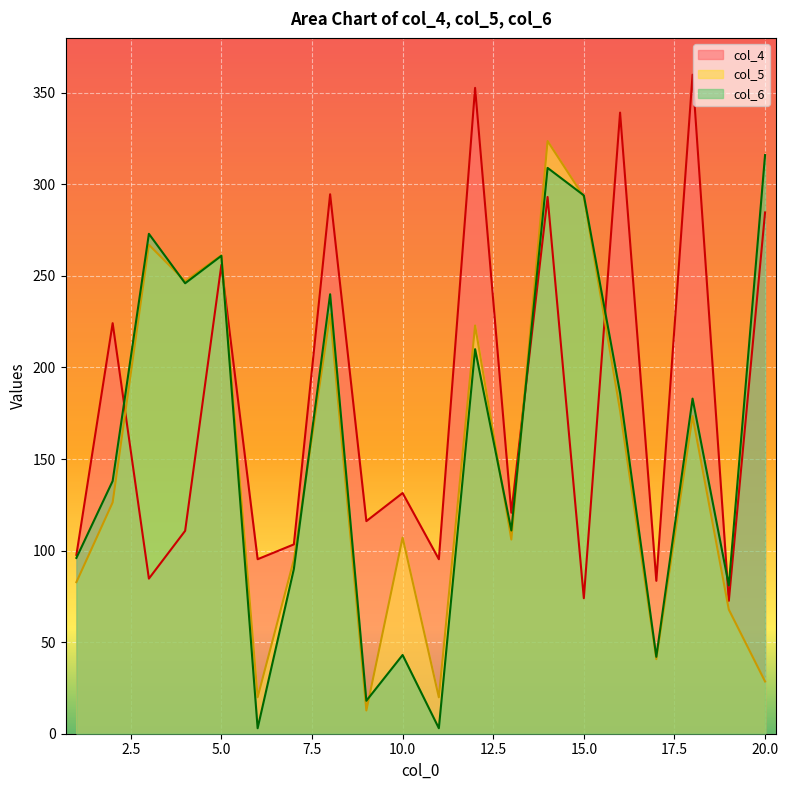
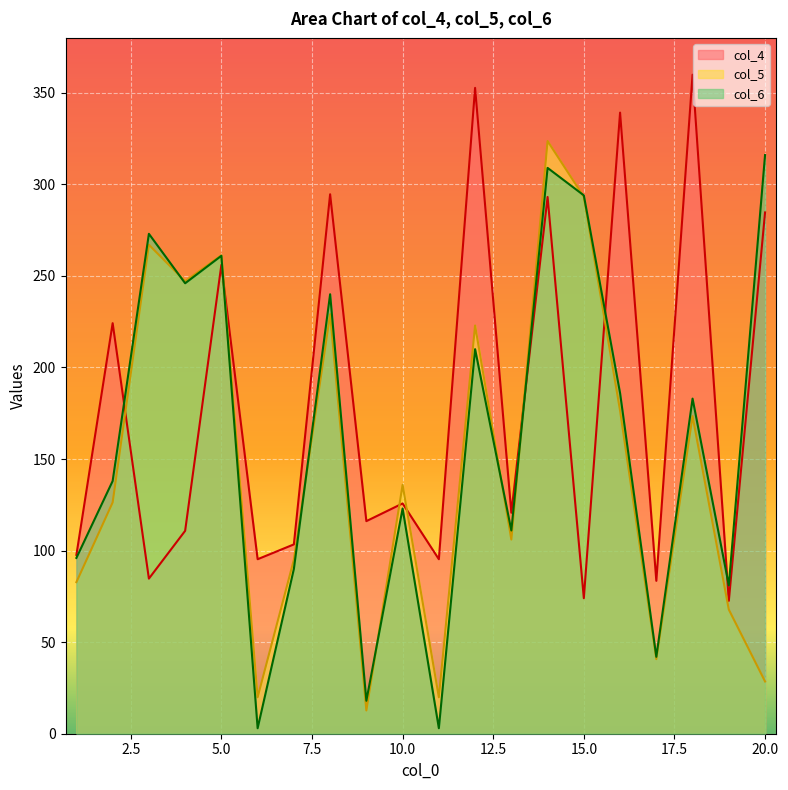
col_4, 10.0: 131 -> 126
col_5, 10.0: 107 -> 136
col_6, 10.0: 43 -> 123
